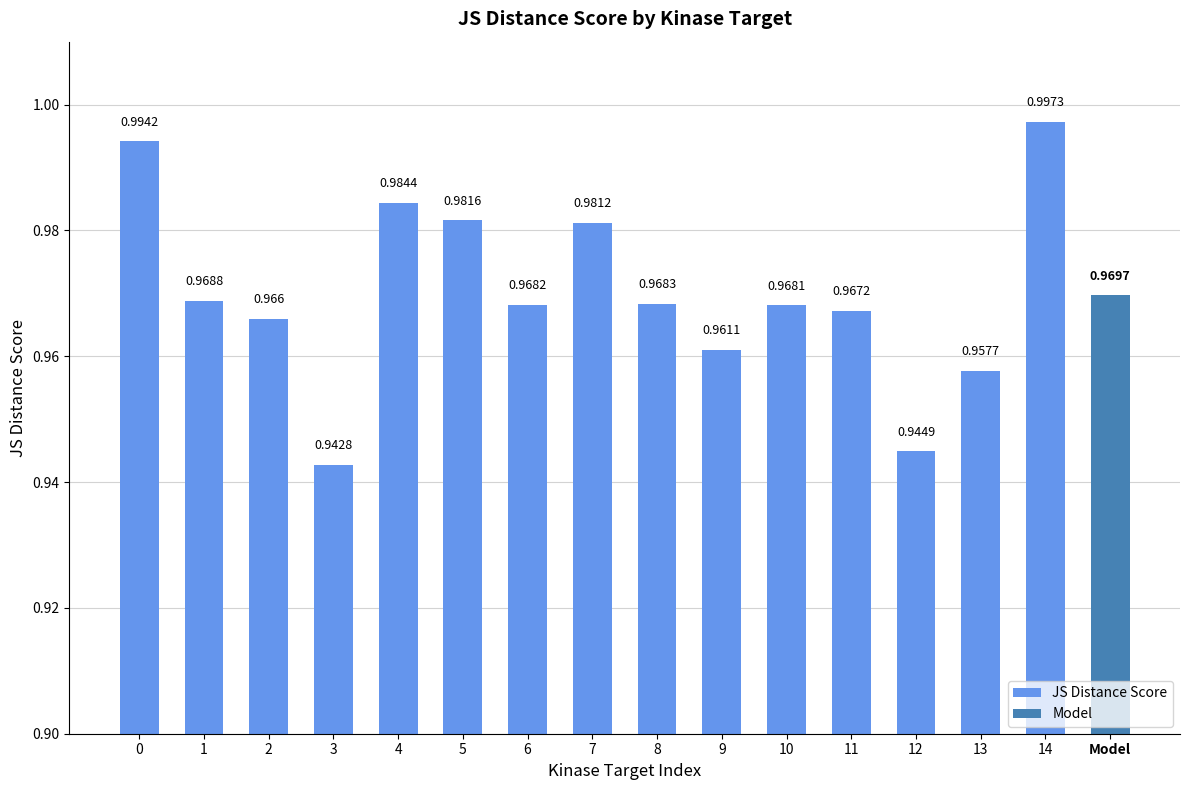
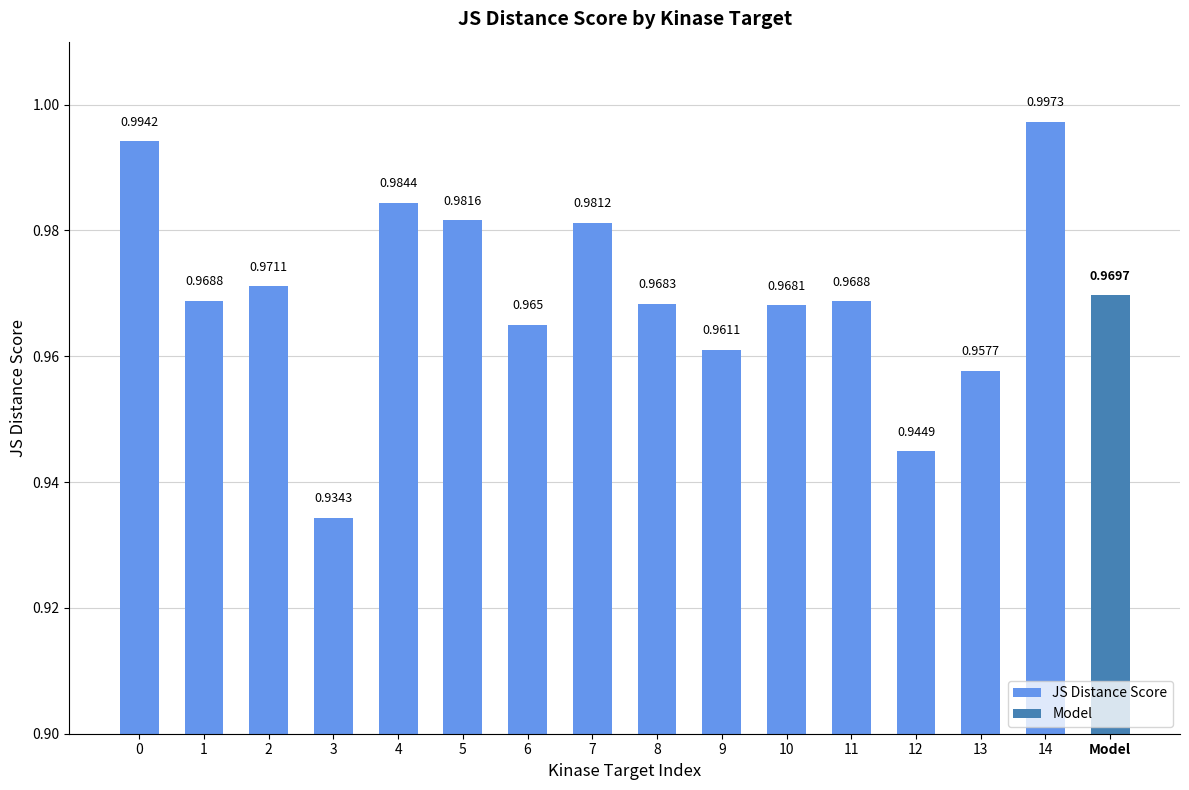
JS Distance Score, 2: 0.966 -> 0.9711
JS Distance Score, 3: 0.9428 -> 0.9343
JS Distance Score, 6: 0.9682 -> 0.965
JS Distance Score, 11: 0.9672 -> 0.9688
